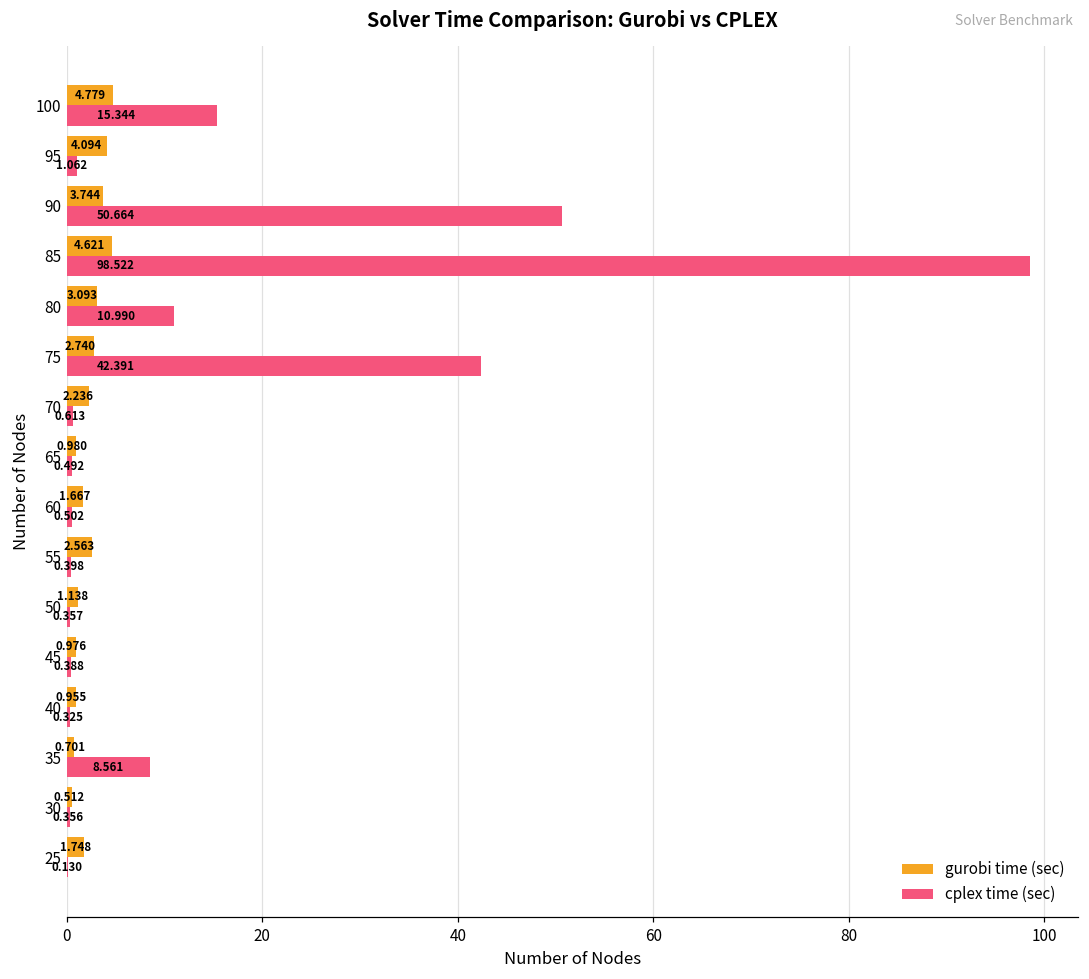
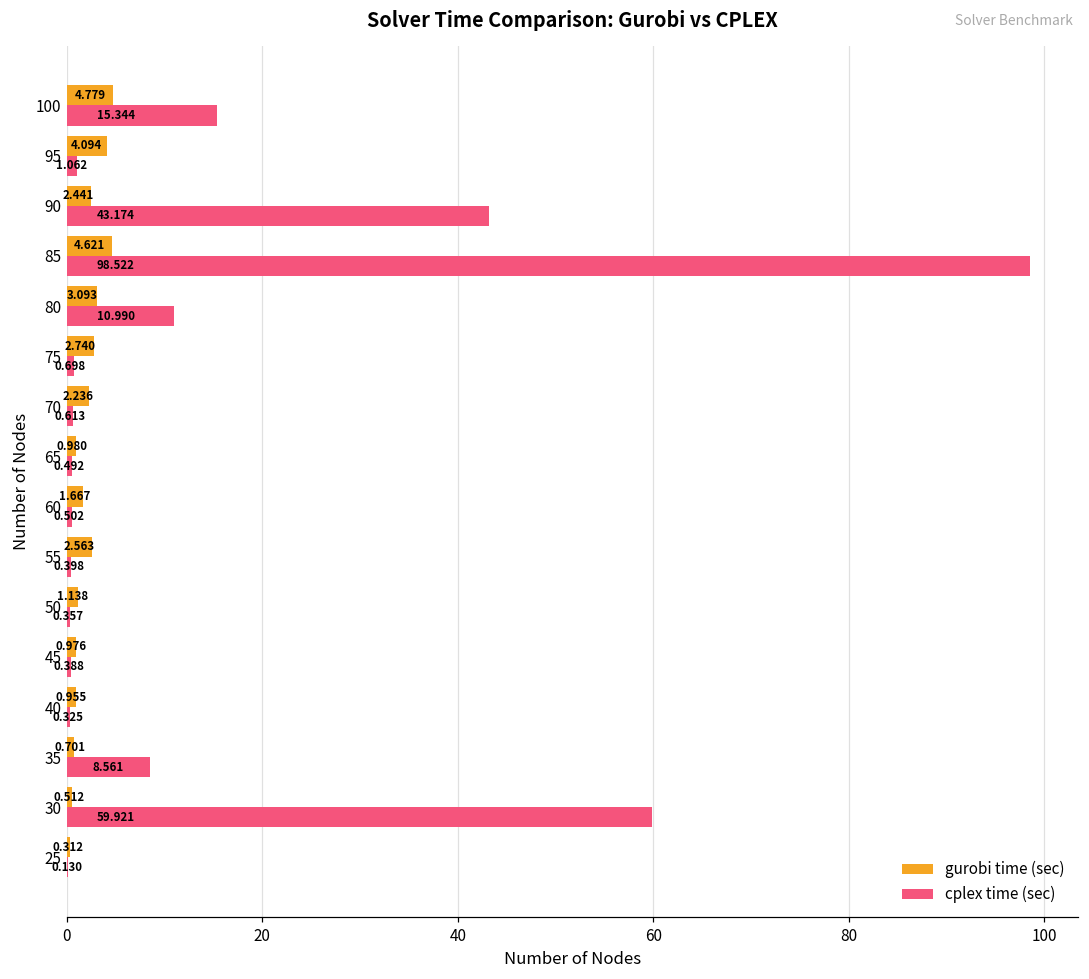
gurobi time (sec), 90: 3.744 -> 2.441
cplex time (sec), 90: 50.664 -> 43.174
cplex time (sec), 75: 42.391 -> 0.698
cplex time (sec), 30: 0.356 -> 59.921
gurobi time (sec), 25: 1.748 -> 0.312
